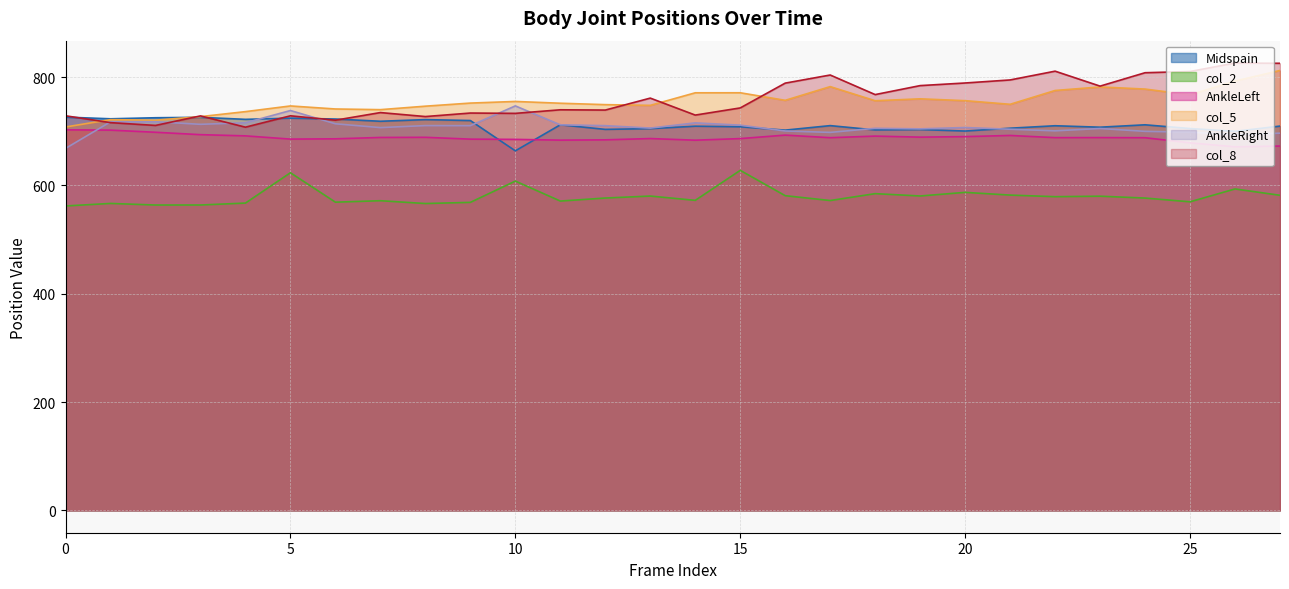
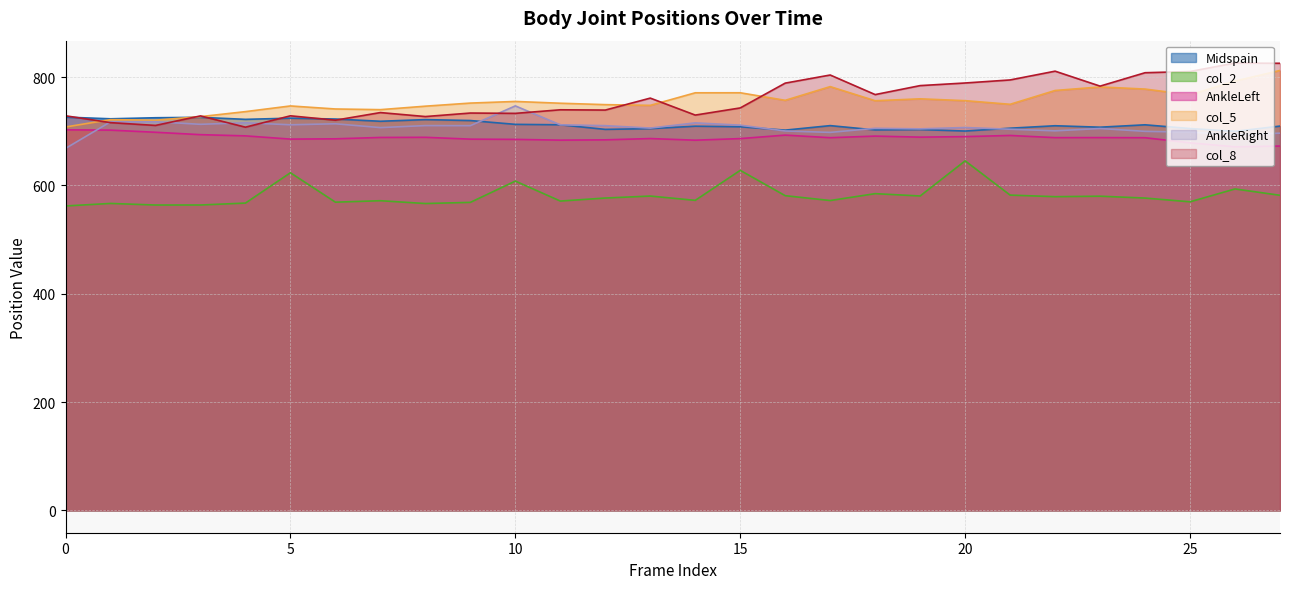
AnkleRight, 5: 740 -> 710
Midspain, 10: 660 -> 710
col_2, 20: 590 -> 650
